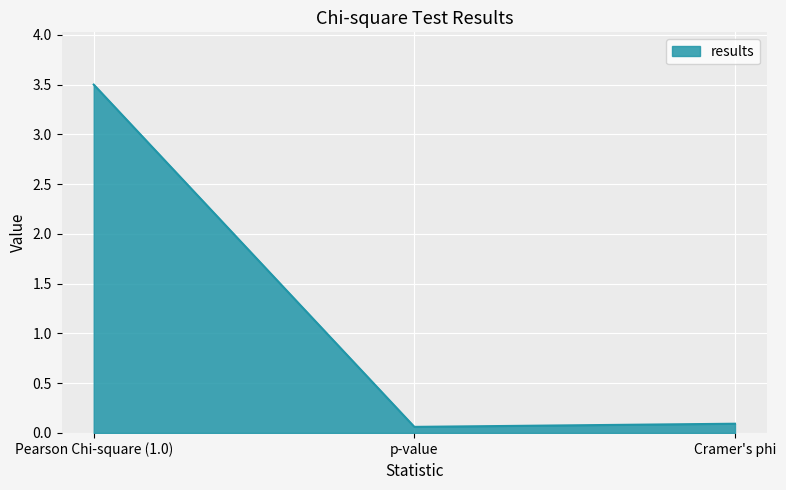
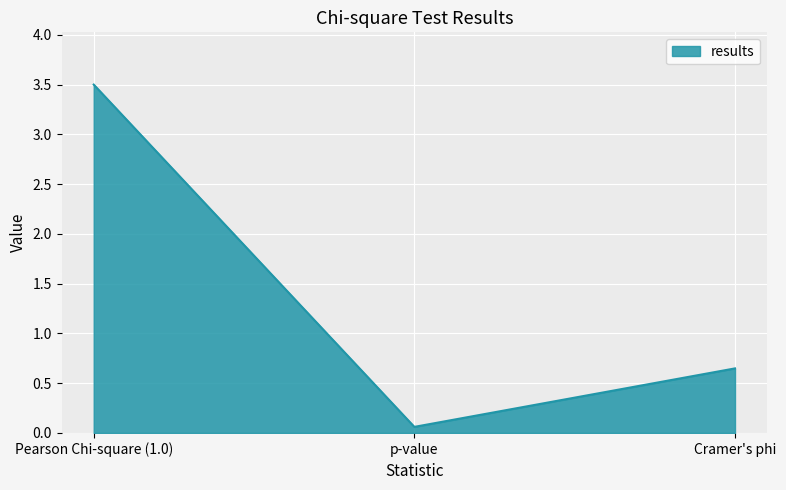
Cramer's phi: 0.1 -> 0.6
